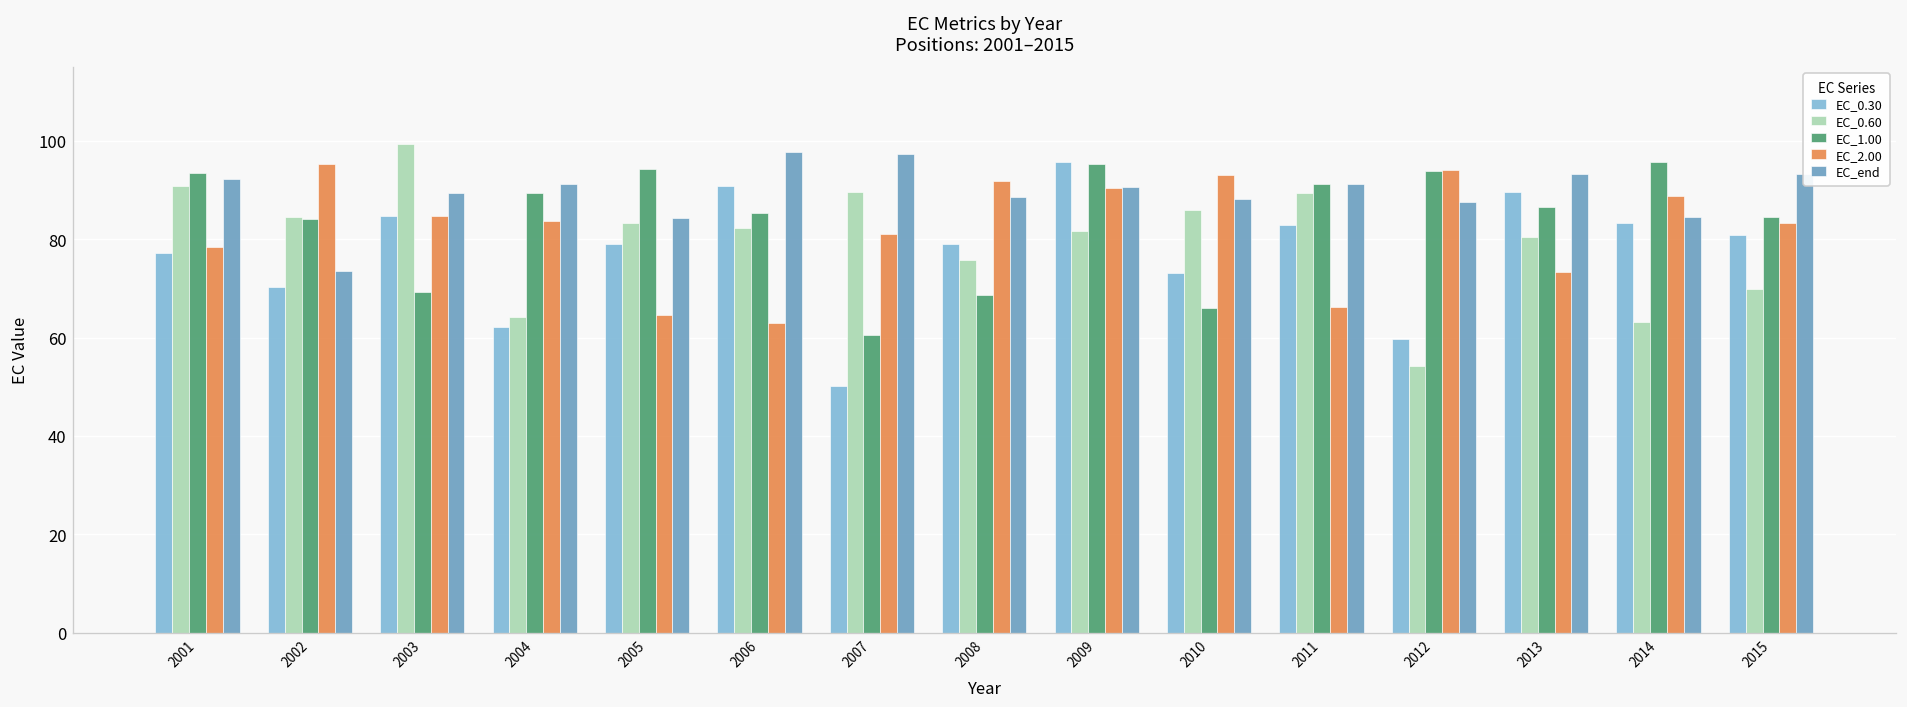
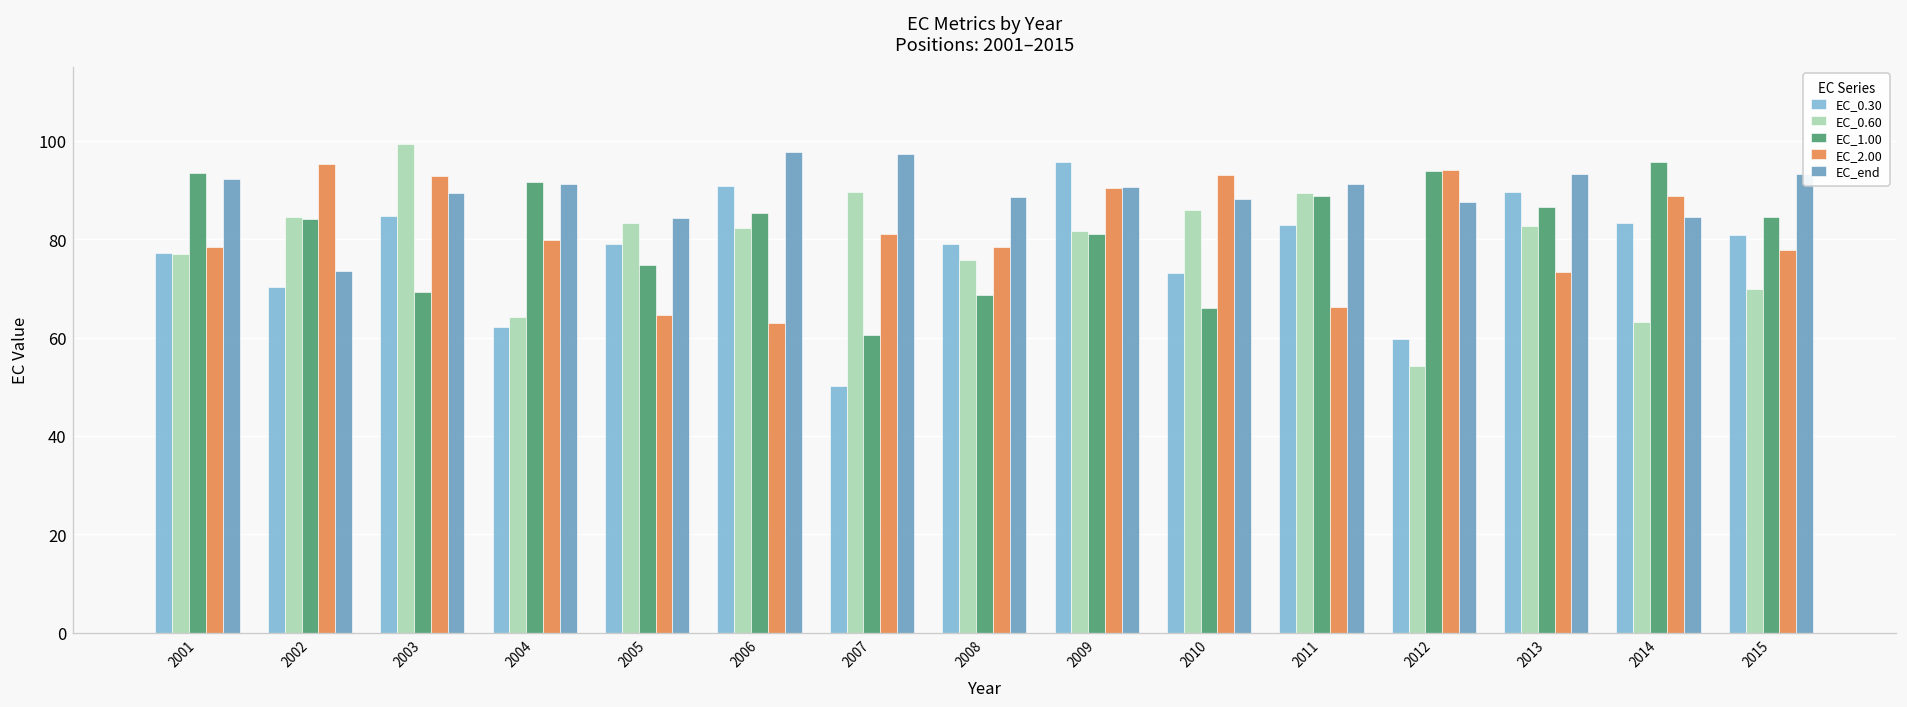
EC_0.60, 2001: 91 -> 77
EC_2.00, 2003: 85 -> 93
EC_1.00, 2004: 89 -> 92
EC_2.00, 2004: 84 -> 80
EC_1.00, 2005: 94 -> 75
EC_2.00, 2008: 92 -> 78
EC_1.00, 2009: 95 -> 81
EC_1.00, 2011: 91 -> 89
EC_0.60, 2013: 80 -> 83
EC_2.00, 2015: 83 -> 78
